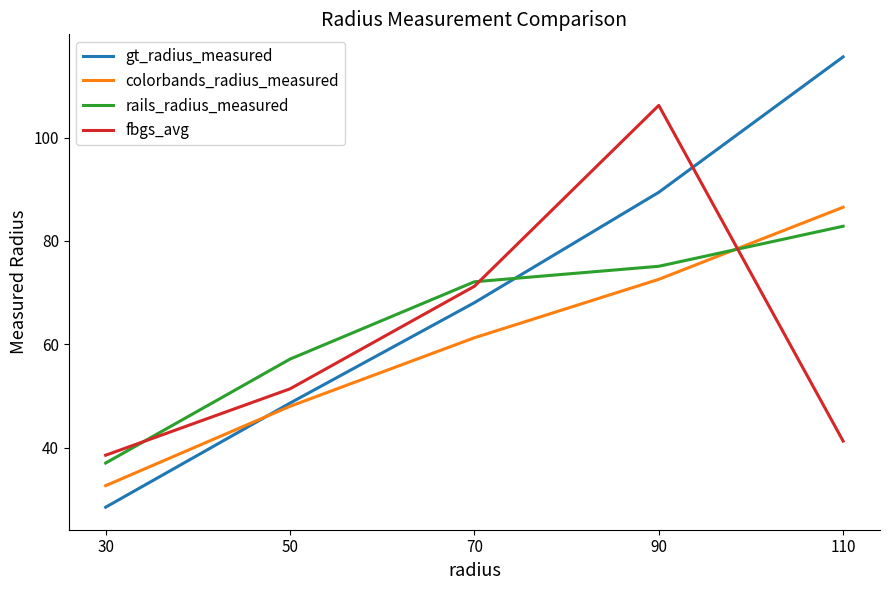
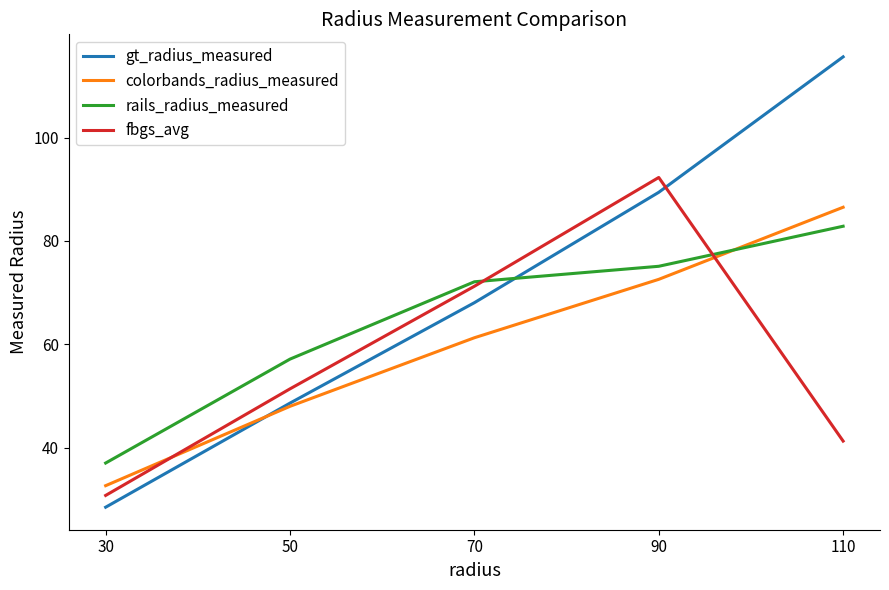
fbgs_avg, 30: 39 -> 31
fbgs_avg, 90: 106 -> 92
